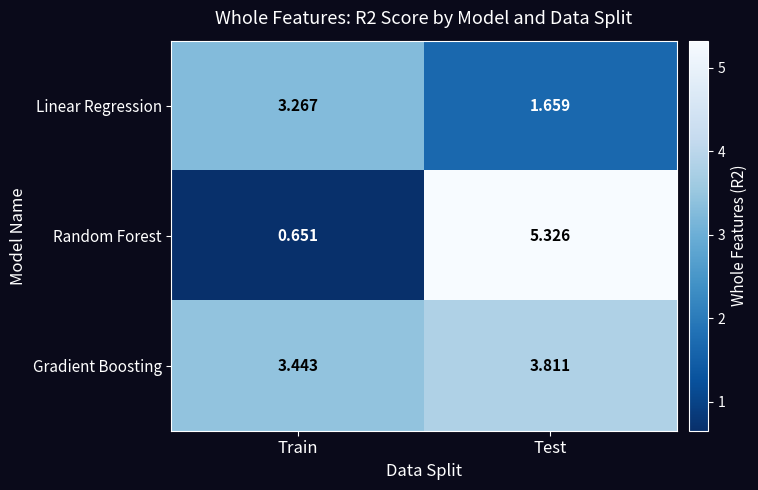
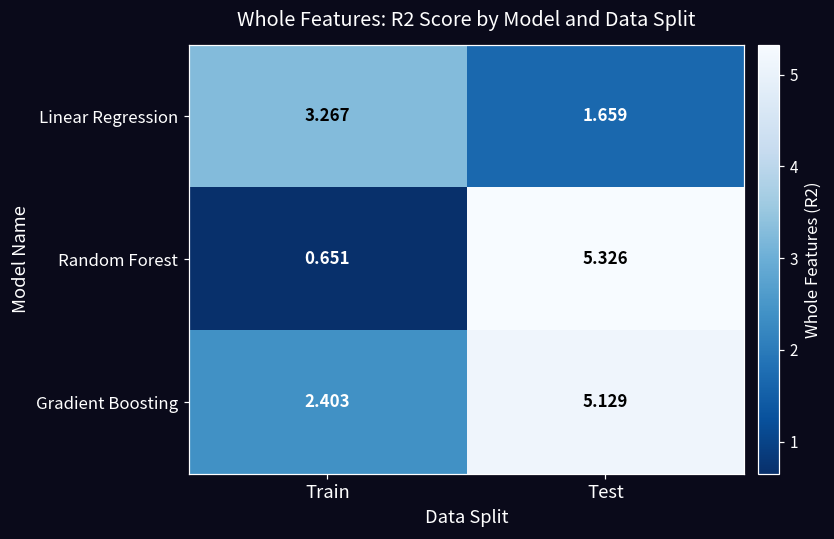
Gradient Boosting, Train: 3.443 -> 2.403
Gradient Boosting, Test: 3.811 -> 5.129
